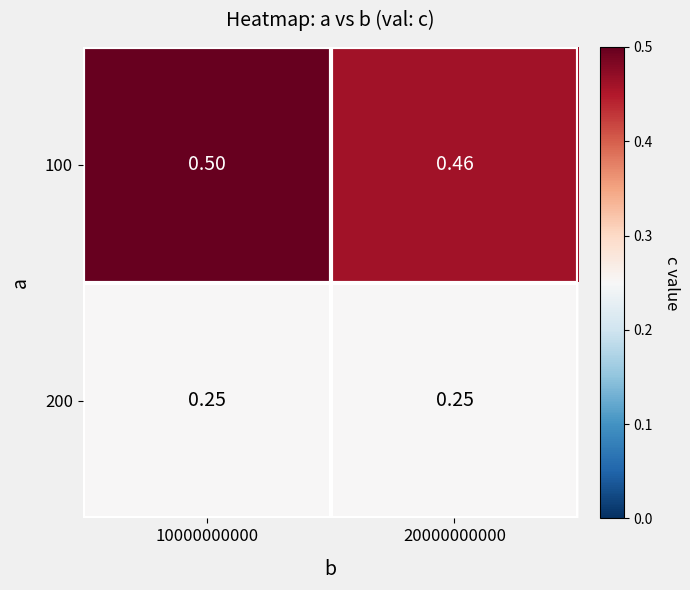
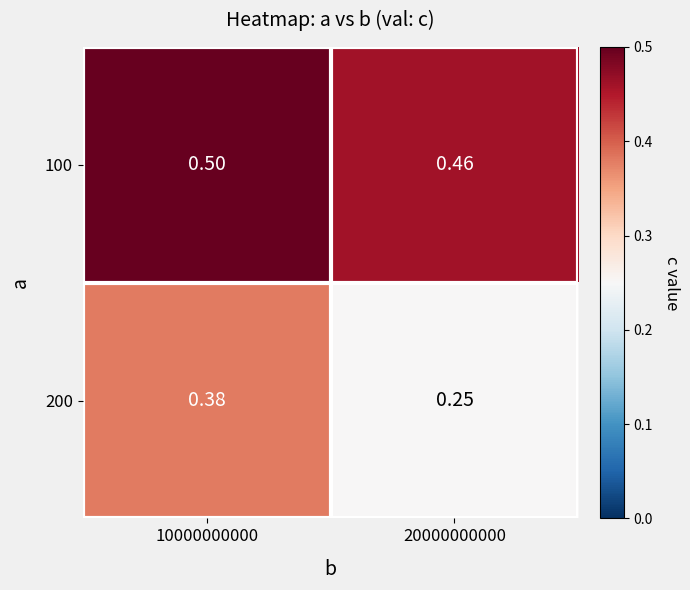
200, 10000000000: 0.25 -> 0.38
